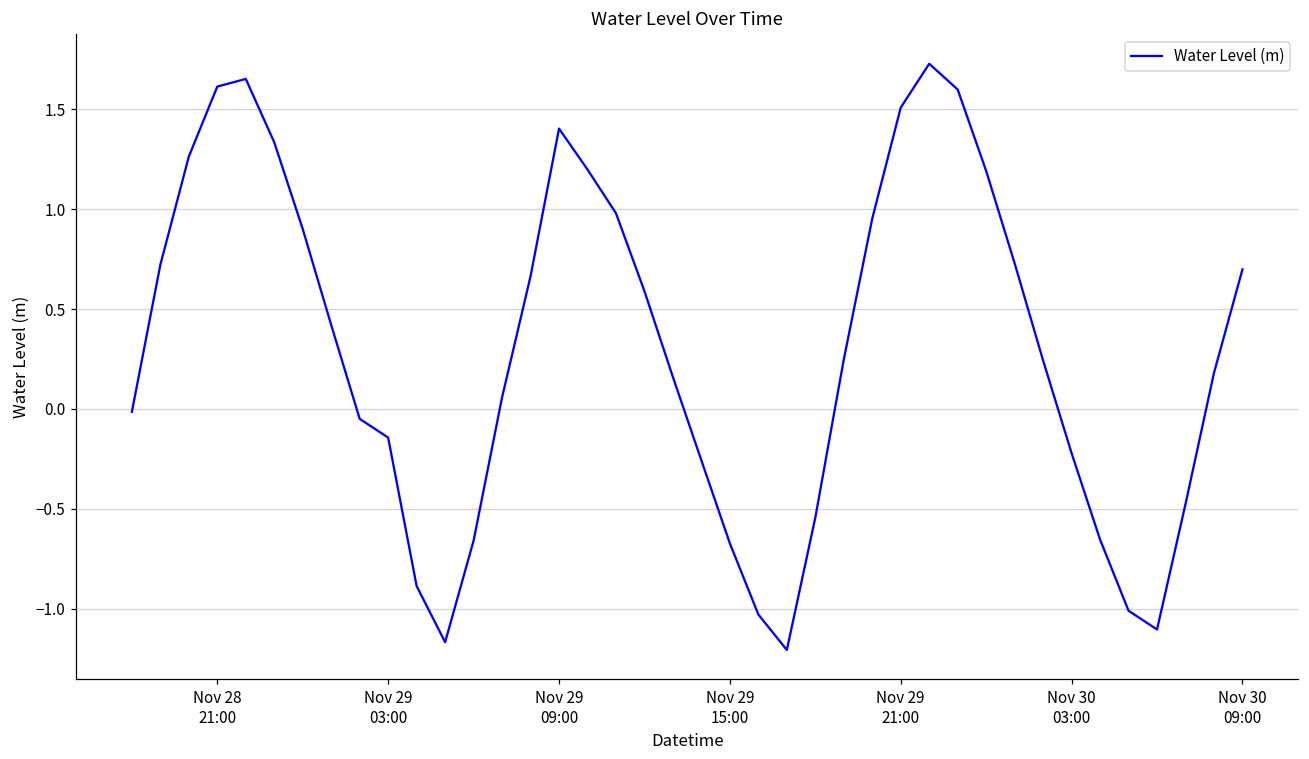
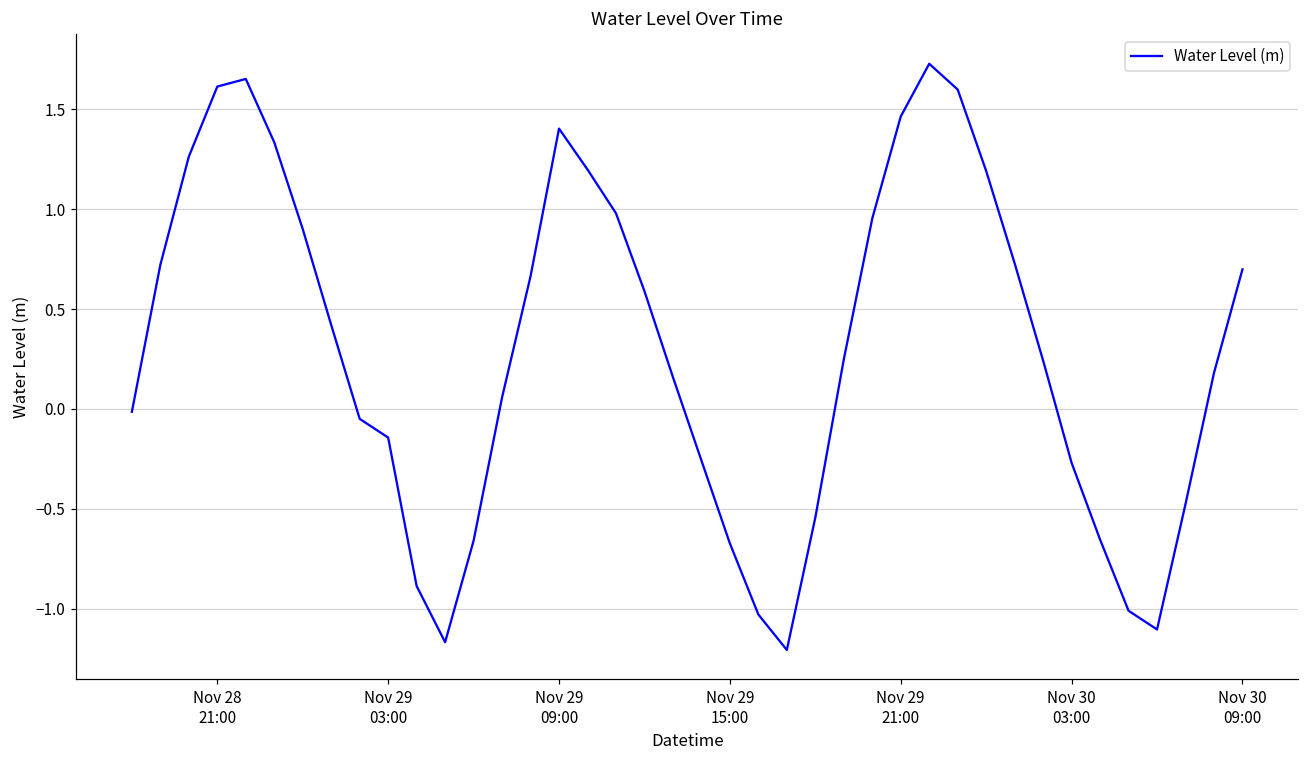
Nov 29 21:00: 1.51 -> 1.46
Nov 30 03:00: -0.22 -> -0.27
